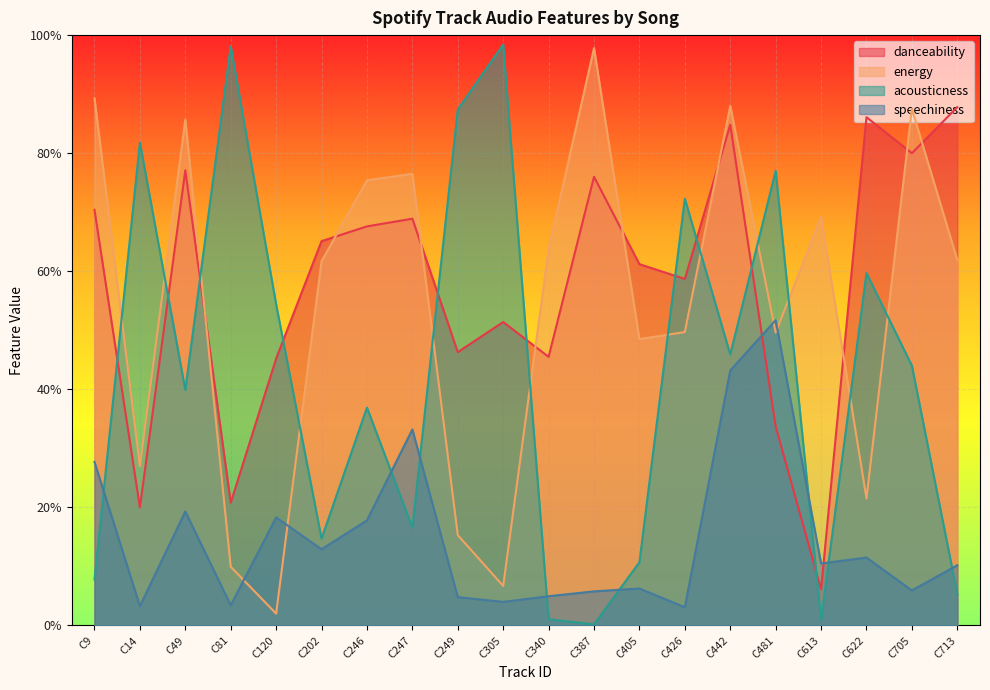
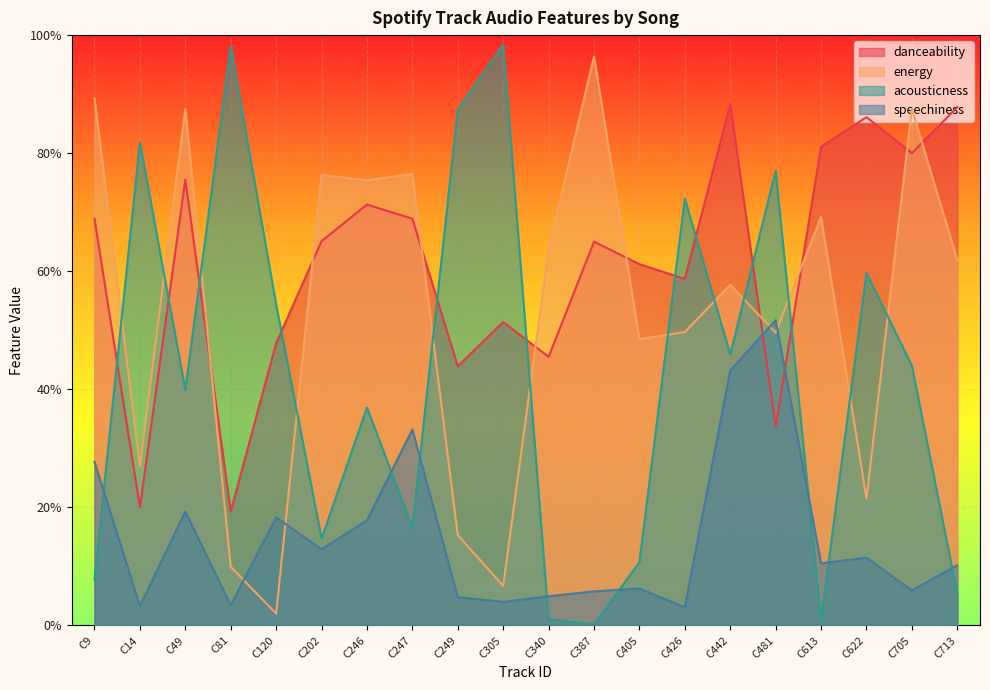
danceability, C9: 70% -> 69%
danceability, C49: 77% -> 76%
energy, C49: 86% -> 88%
danceability, C81: 21% -> 19%
danceability, C120: 45% -> 48%
energy, C202: 62% -> 76%
danceability, C246: 68% -> 71%
danceability, C249: 46% -> 44%
danceability, C387: 76% -> 65%
energy, C387: 98% -> 96%
danceability, C442: 85% -> 88%
energy, C442: 88% -> 58%
danceability, C613: 6% -> 81%
